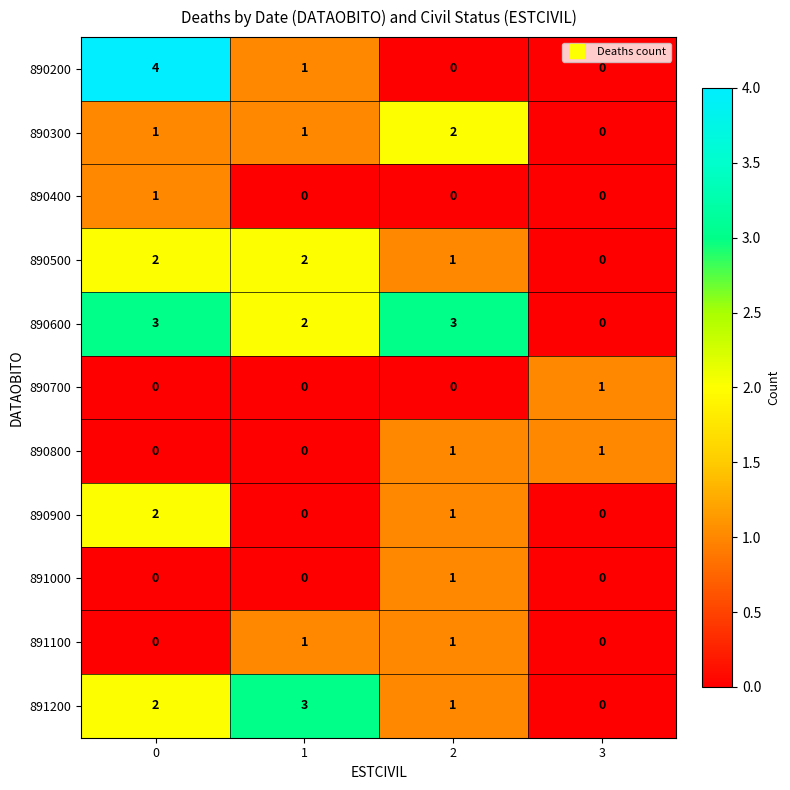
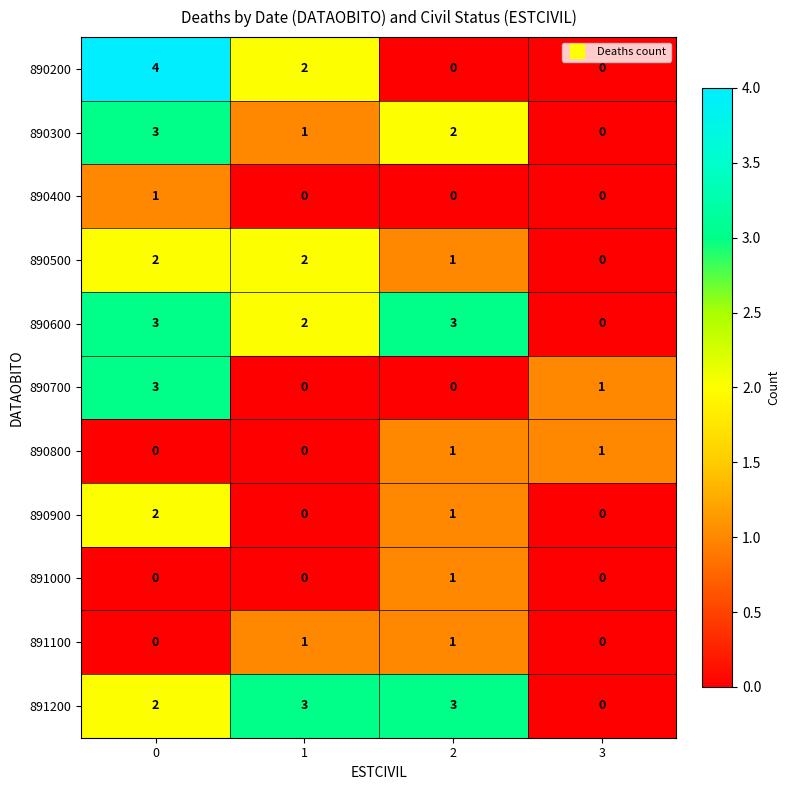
890200, 1: 1 -> 2
890300, 0: 1 -> 3
890700, 0: 0 -> 3
891200, 2: 1 -> 3
